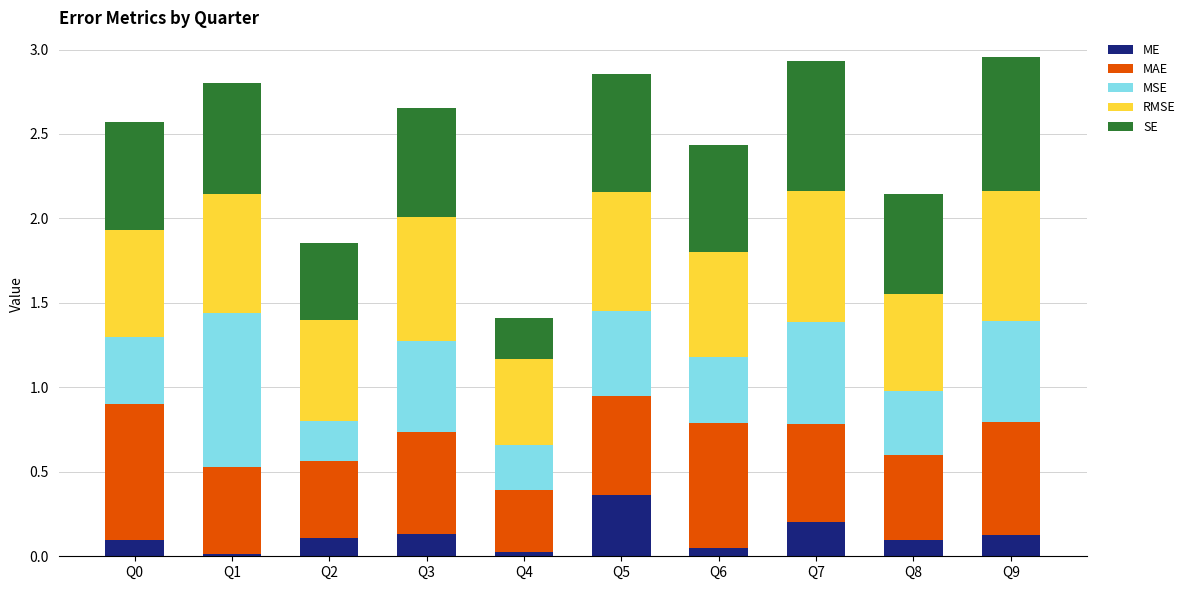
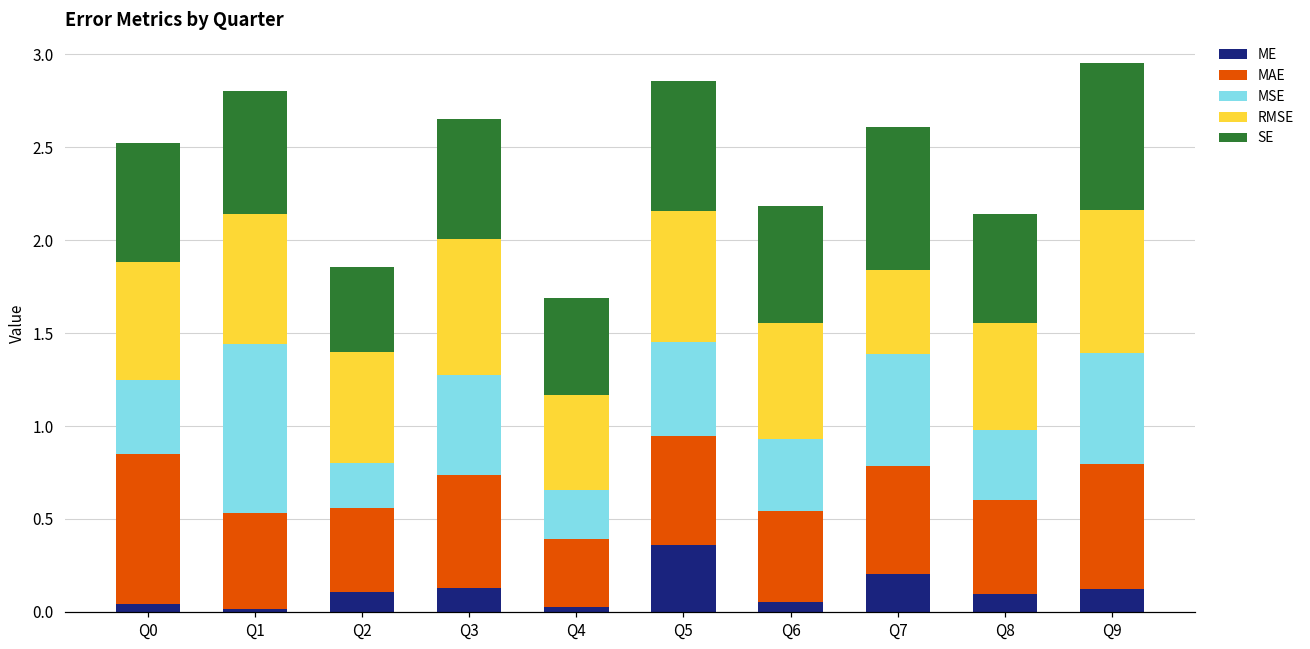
ME, Q0: 0.09 -> 0.04
SE, Q4: 0.24 -> 0.52
MAE, Q6: 0.74 -> 0.49
RMSE, Q7: 0.78 -> 0.45
